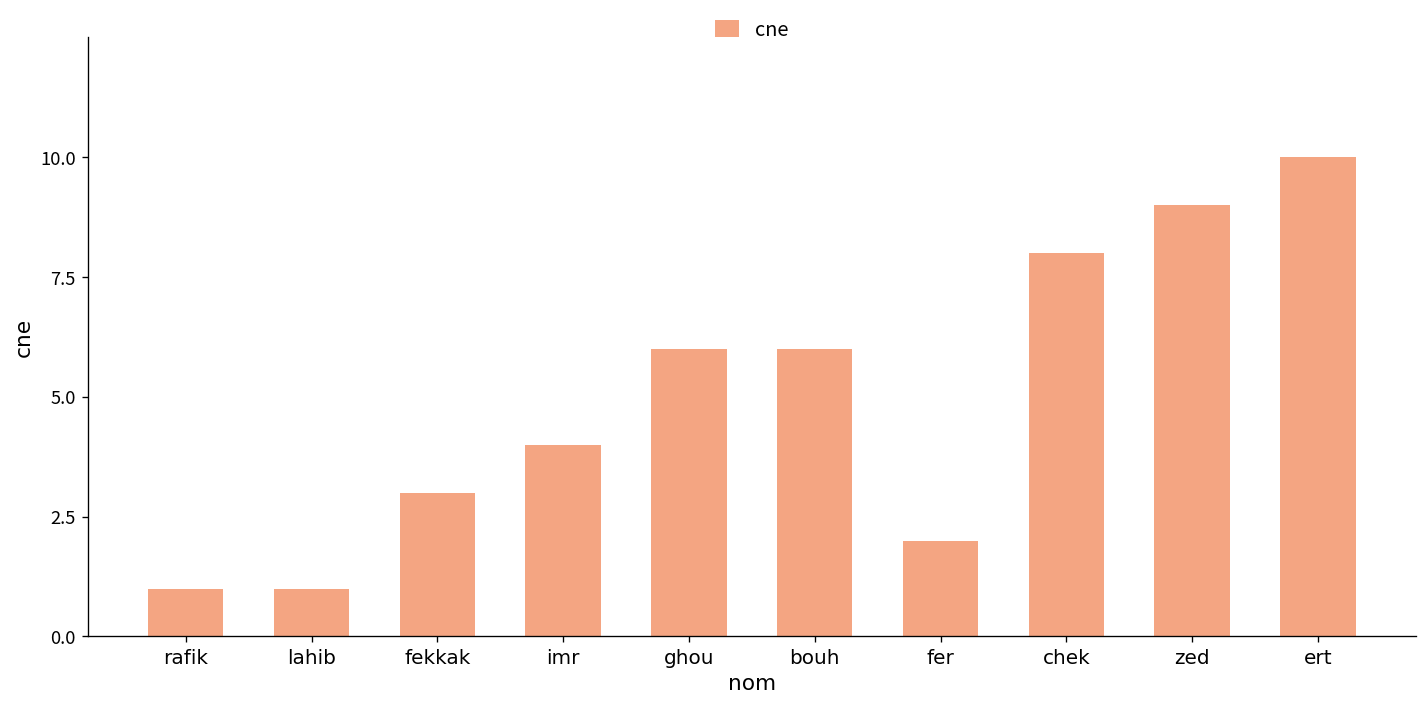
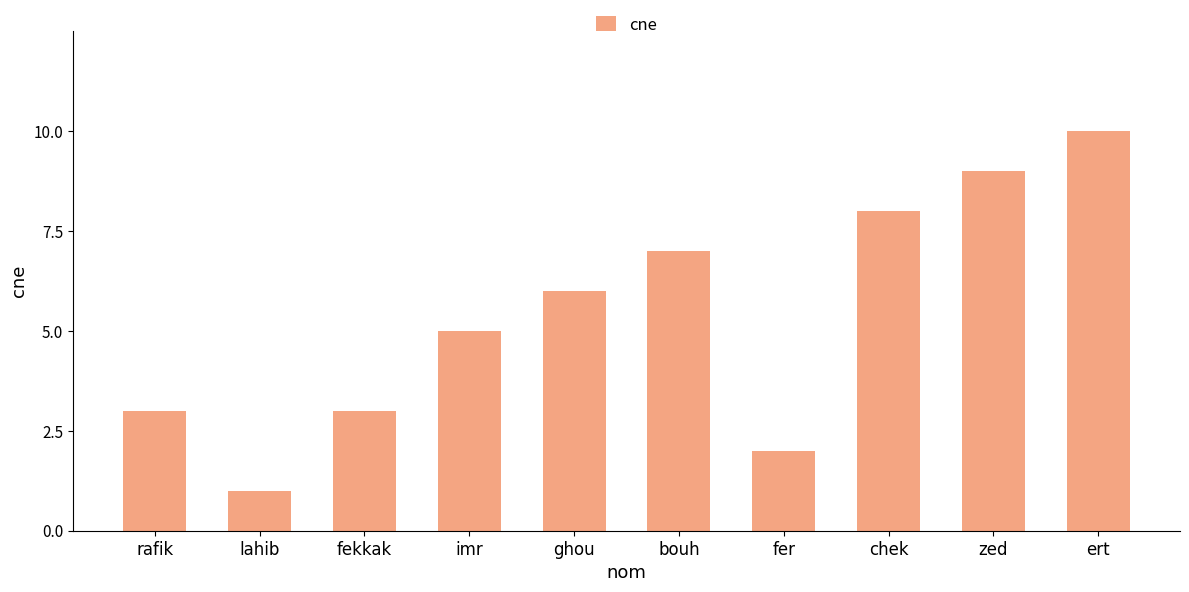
rafik: 1 -> 3
imr: 4 -> 5
bouh: 6 -> 7
